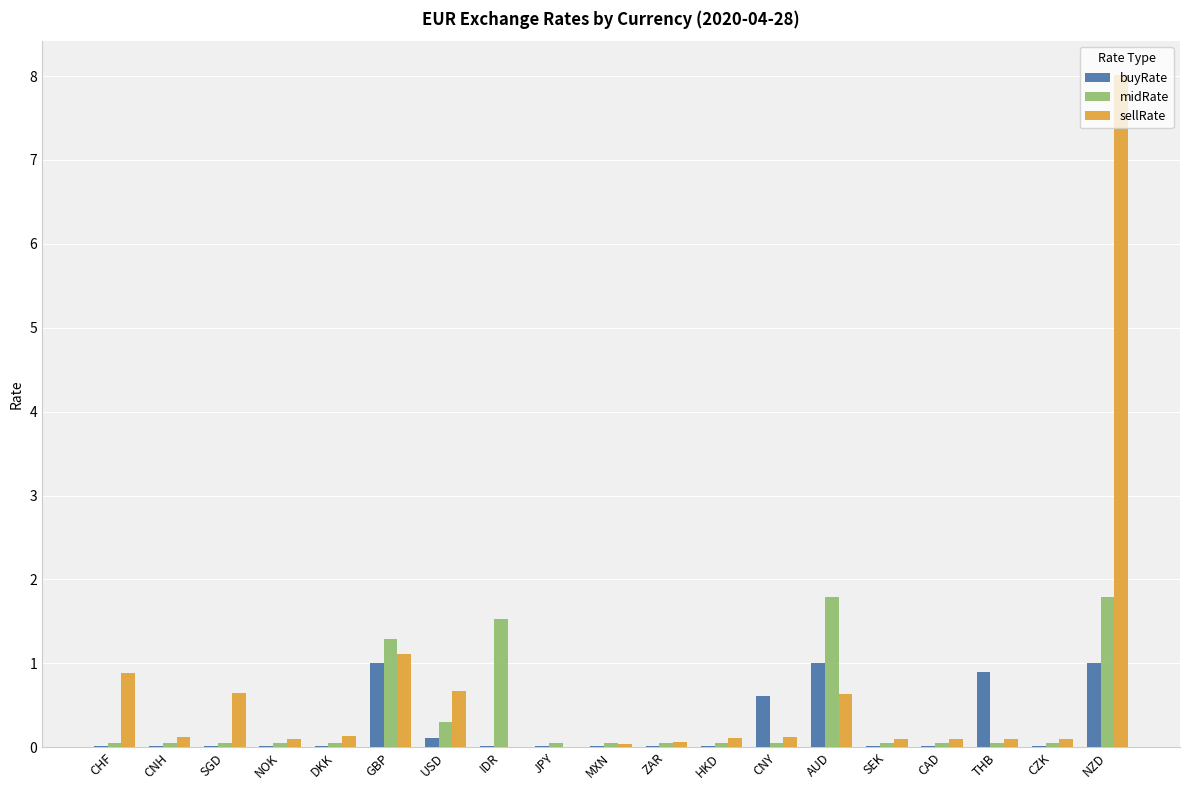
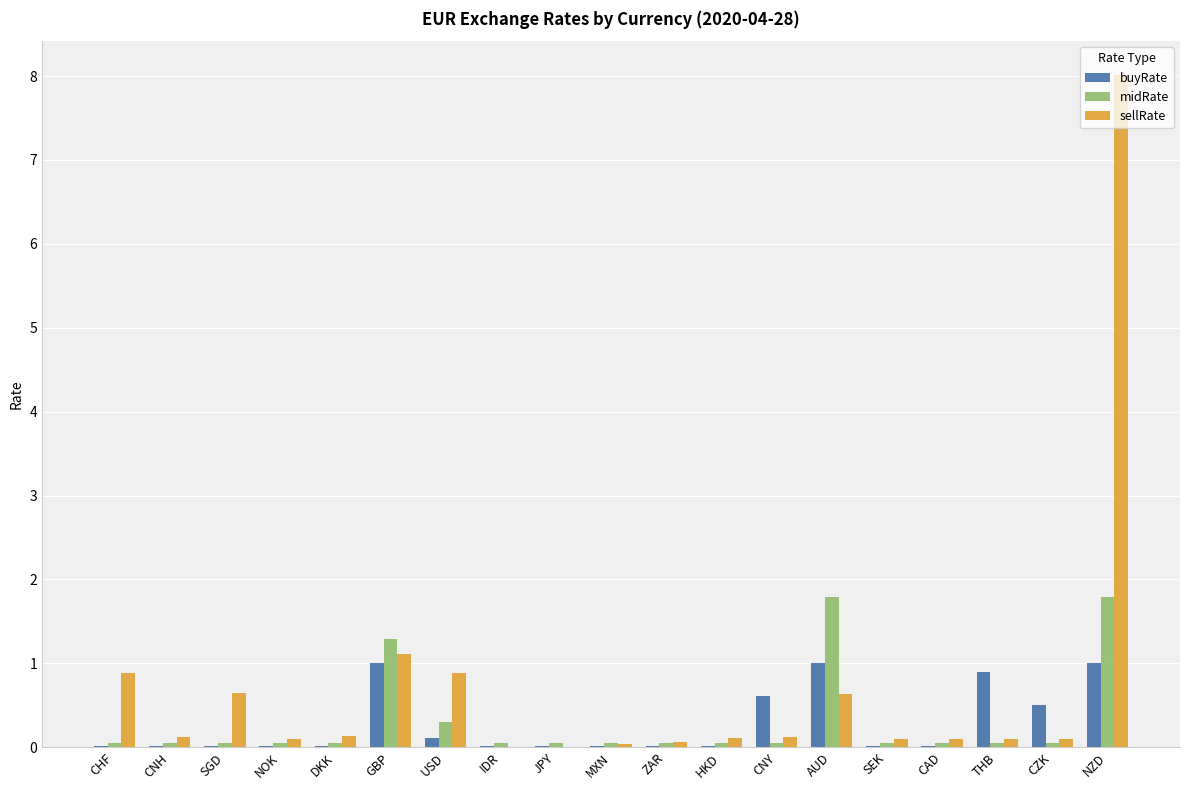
sellRate, USD: 0.7 -> 0.9
midRate, IDR: 1.5 -> 0.1
buyRate, CZK: 0.0 -> 0.5
